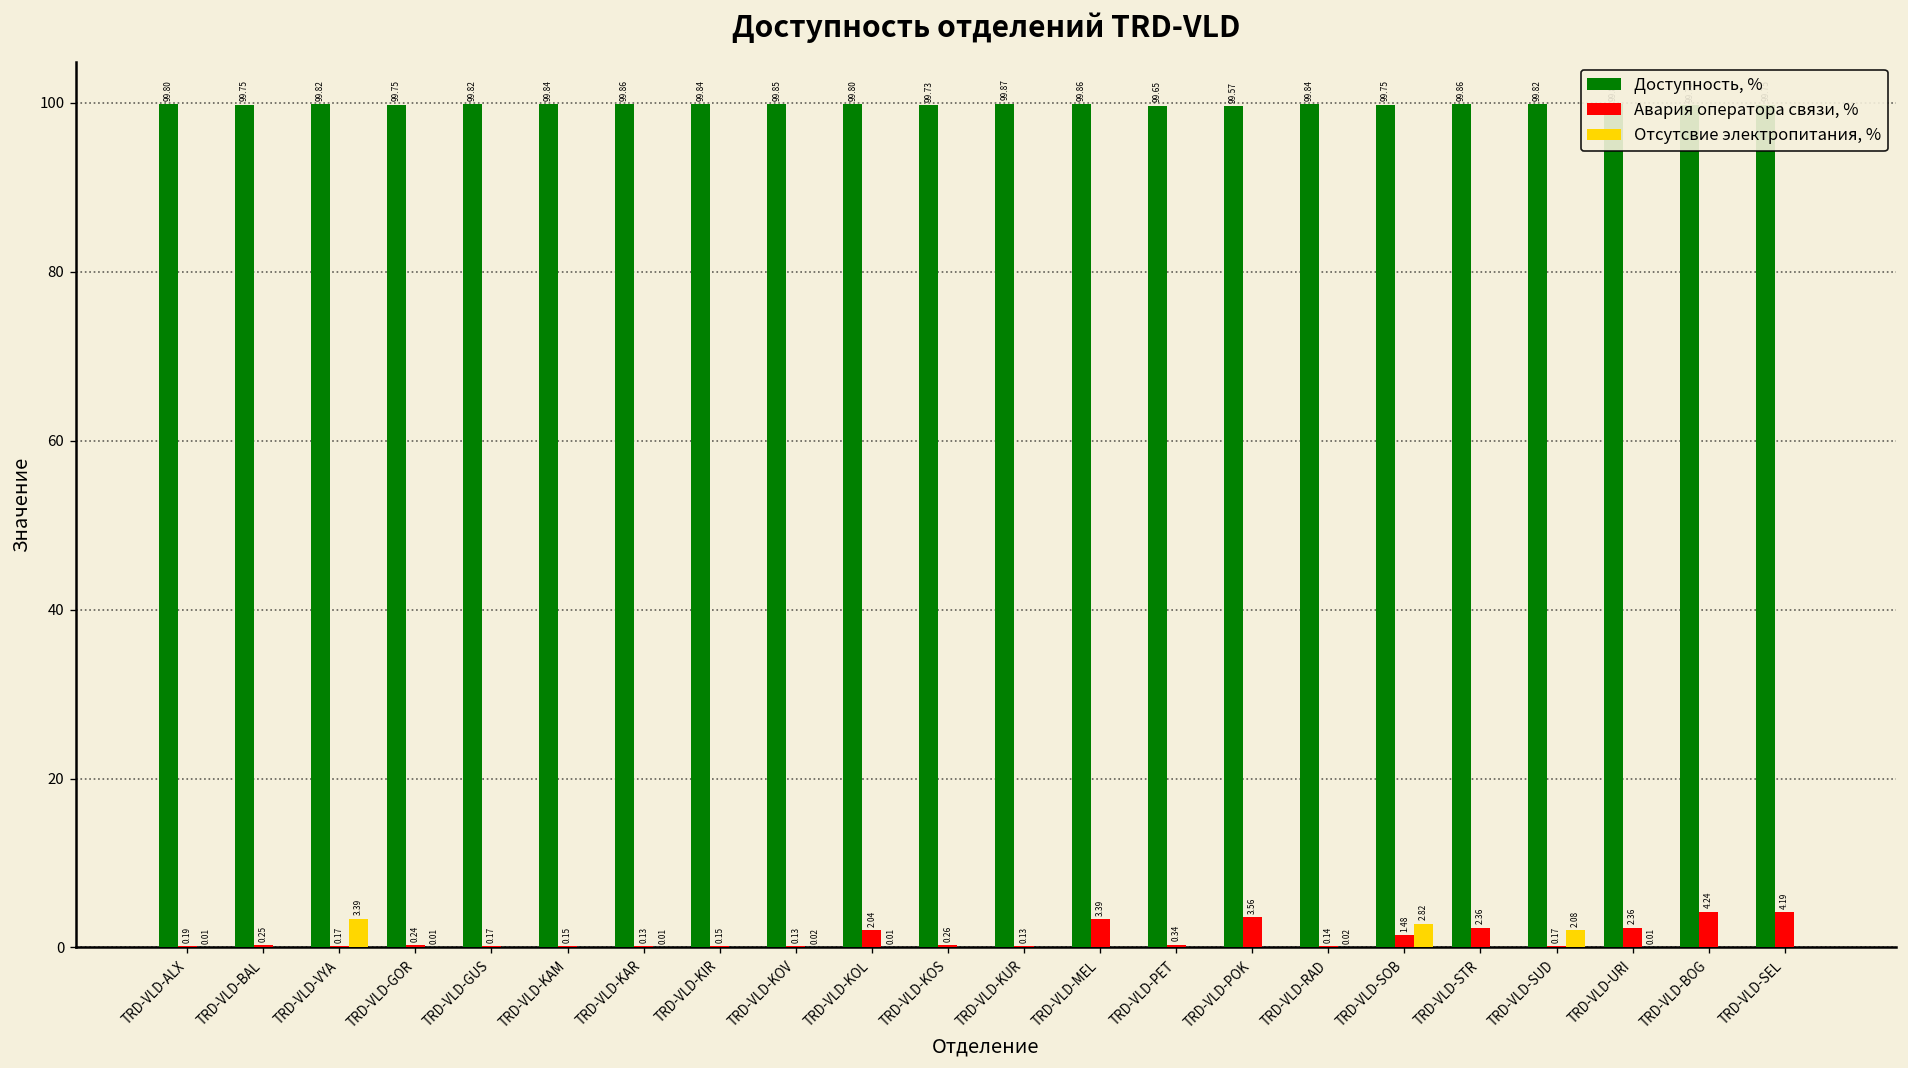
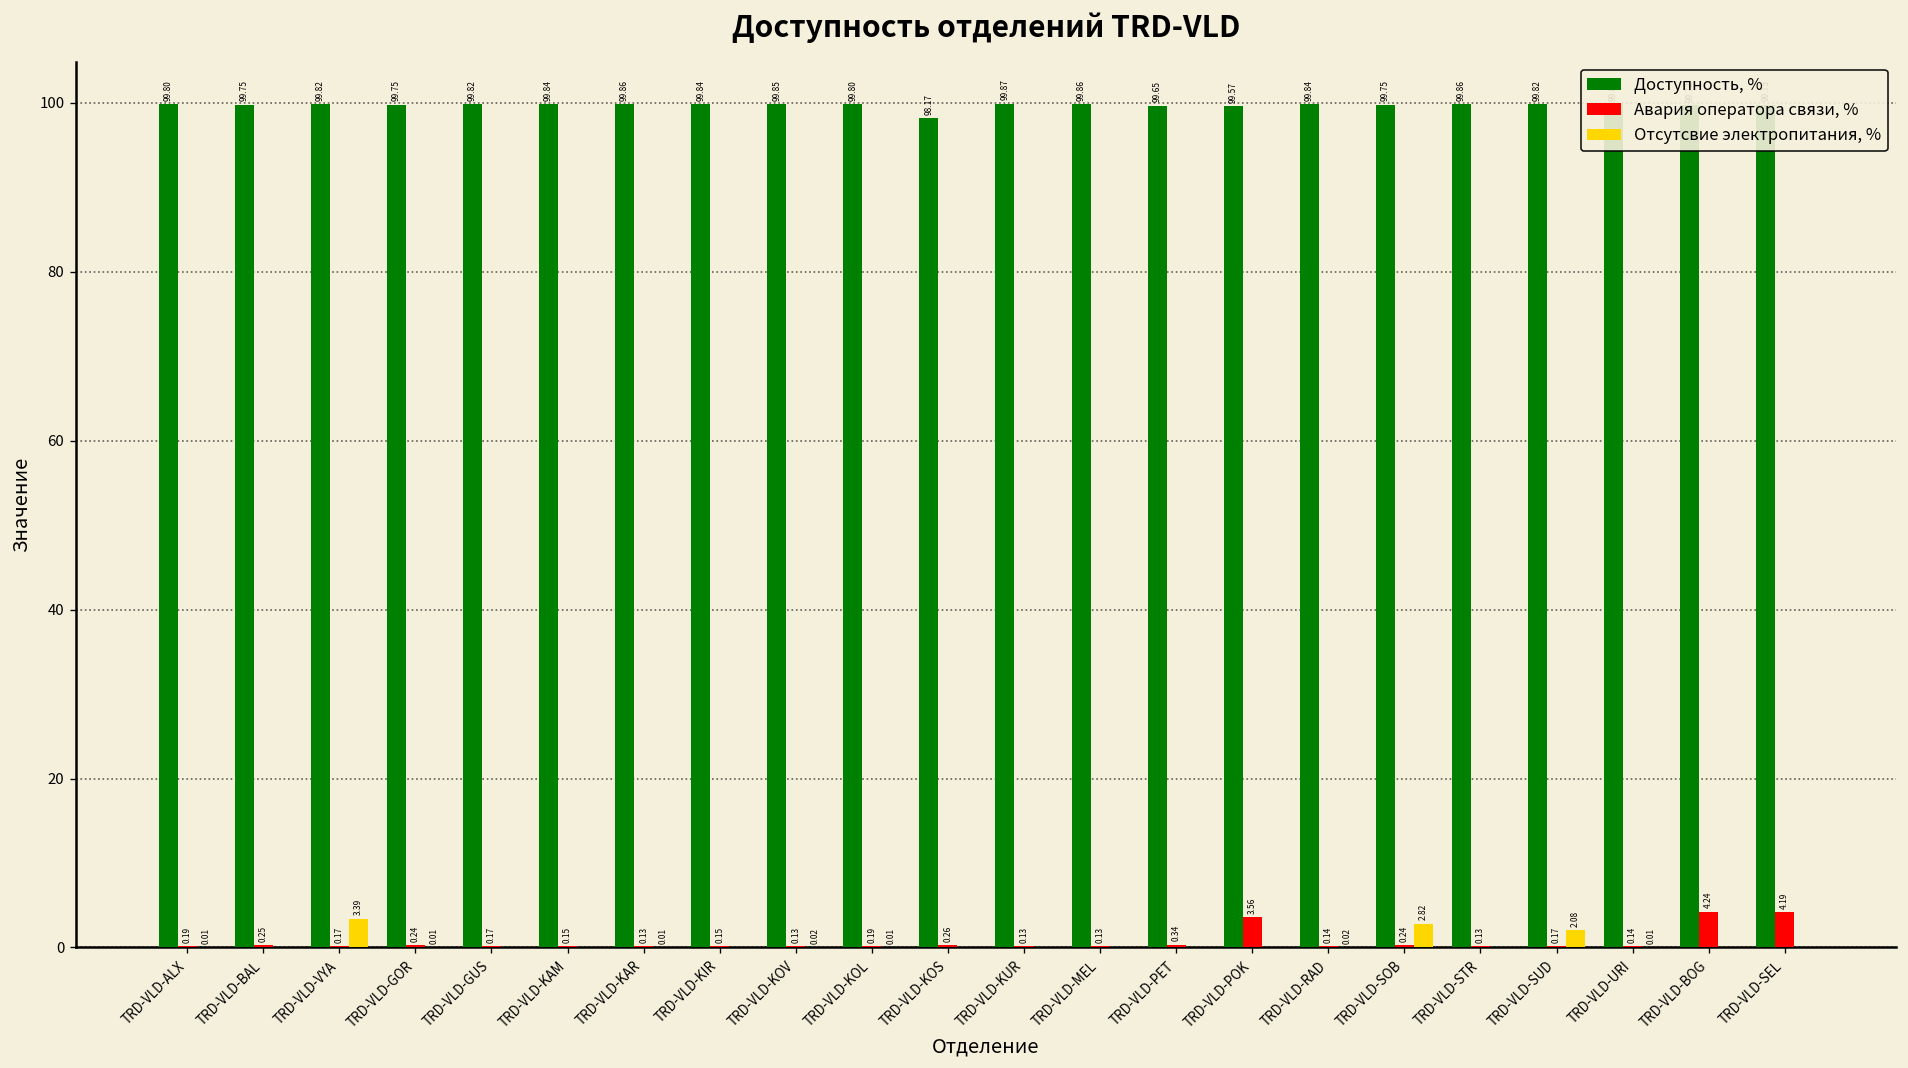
Авария оператора связи, %, TRD-VLD-KOL: 2.04 -> 0.19
Доступность, %, TRD-VLD-KOS: 99.73 -> 98.17
Авария оператора связи, %, TRD-VLD-MEL: 3.39 -> 0.13
Авария оператора связи, %, TRD-VLD-SOB: 1.48 -> 0.24
Авария оператора связи, %, TRD-VLD-STR: 2.36 -> 0.13
Авария оператора связи, %, TRD-VLD-URI: 2.36 -> 0.14
